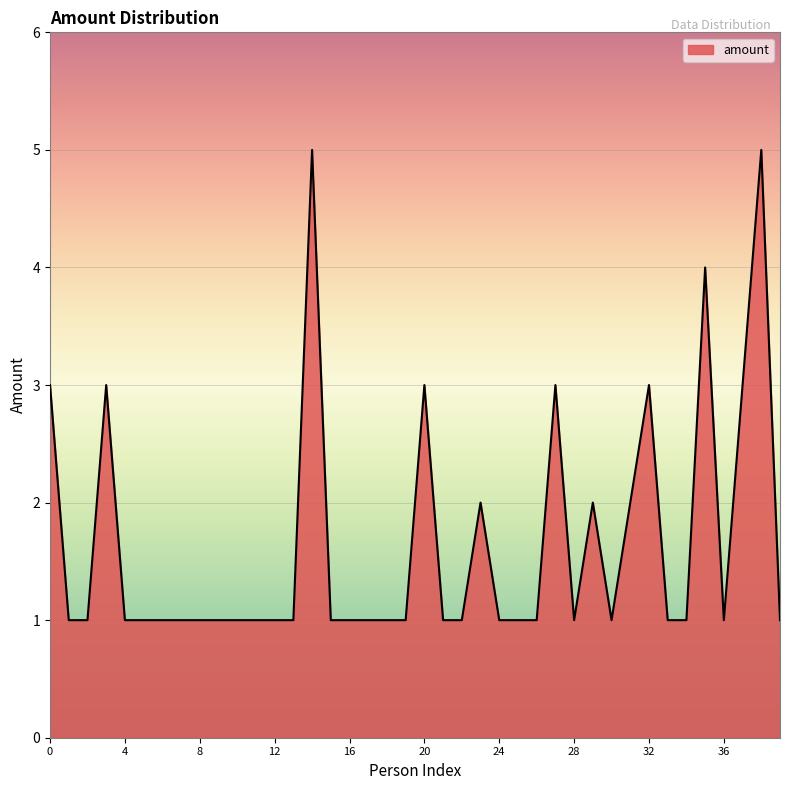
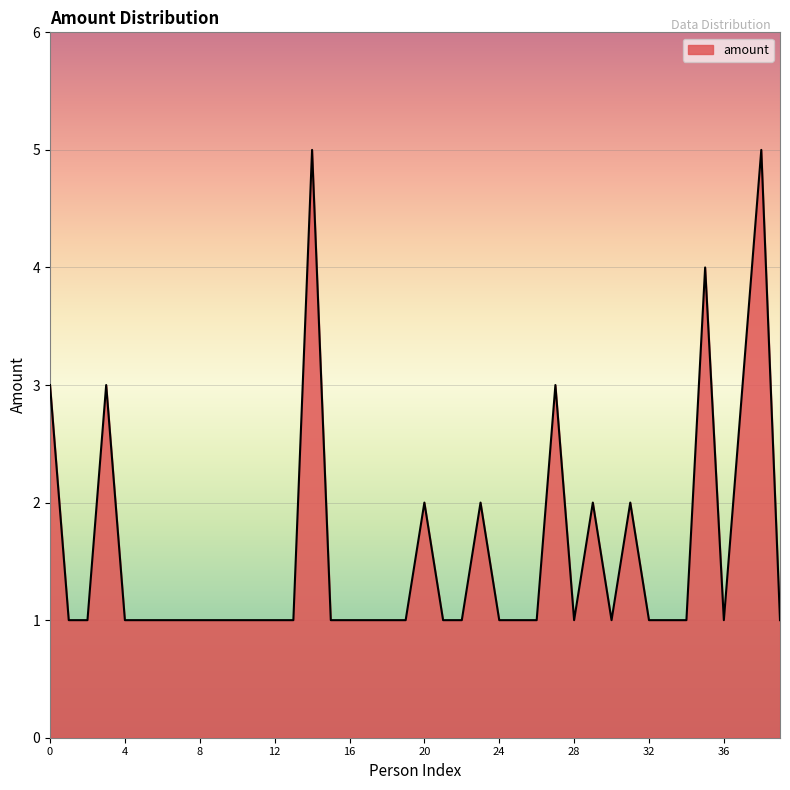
20: 3 -> 2
32: 3 -> 1
